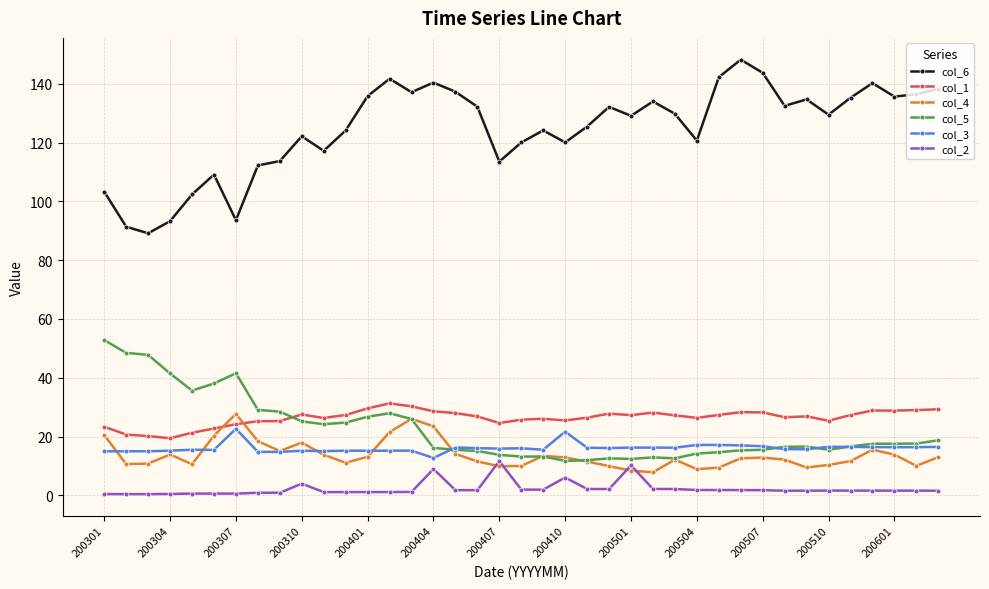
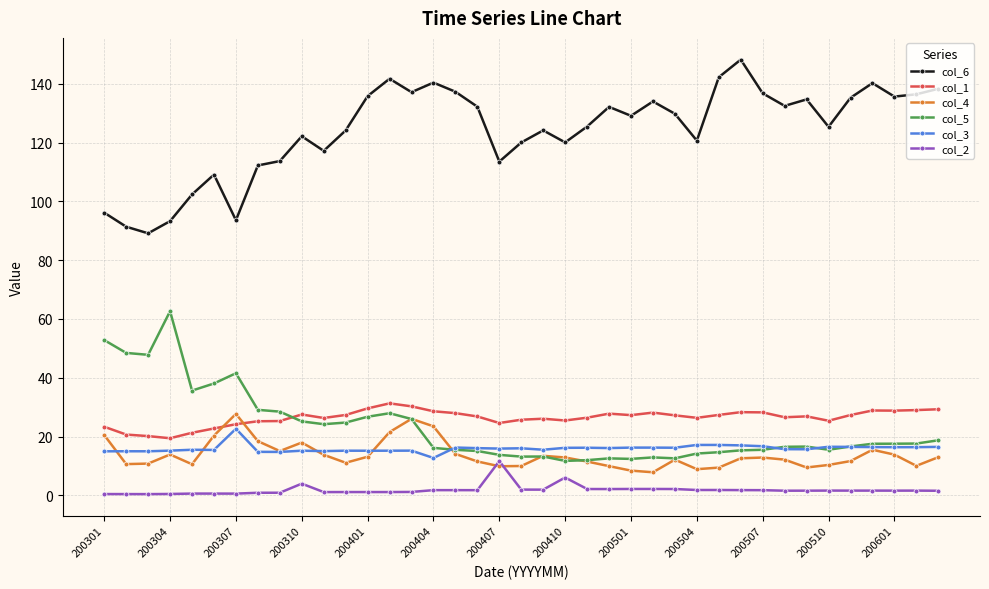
col_6, 200301: 103 -> 96
col_5, 200304: 41 -> 63
col_2, 200404: 9 -> 2
col_3, 200410: 22 -> 16
col_2, 200501: 10 -> 2
col_6, 200507: 144 -> 137
col_6, 200510: 130 -> 125
